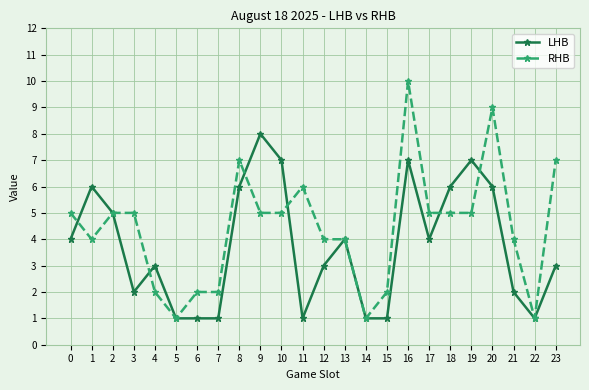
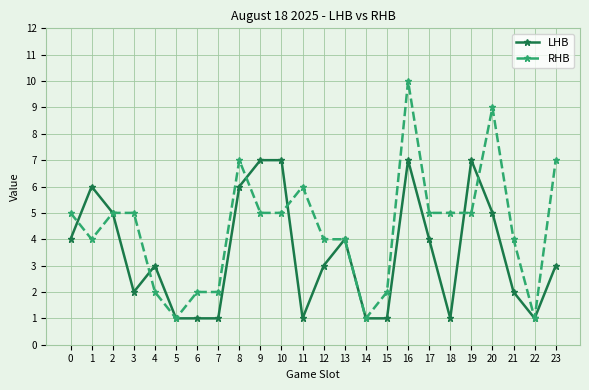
LHB, 9: 8 -> 7
LHB, 18: 6 -> 1
LHB, 20: 6 -> 5
